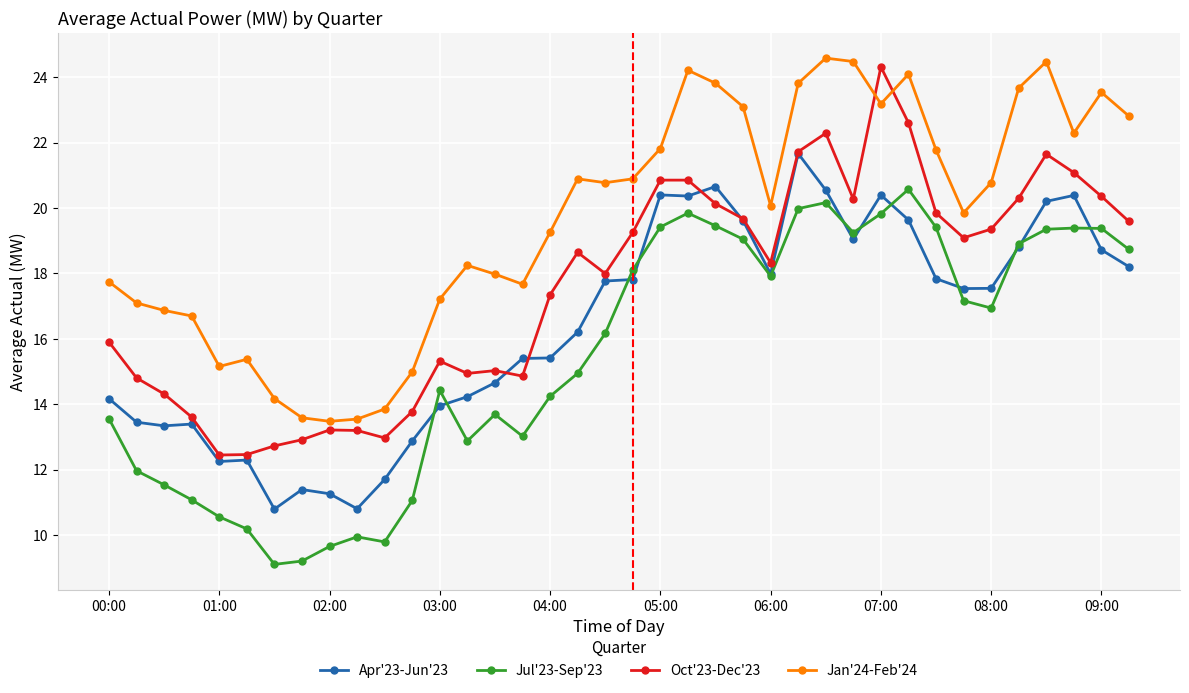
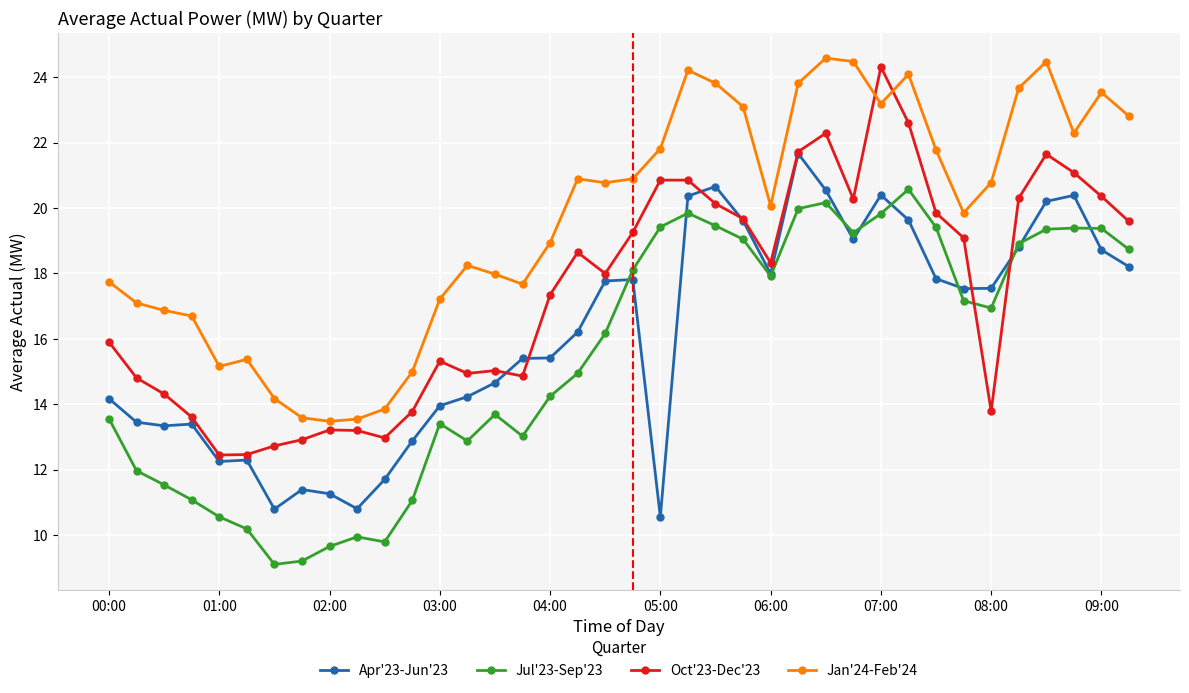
Jul'23-Sep'23, 03:00: 14.4 -> 13.4
Jan'24-Feb'24, 04:00: 19.3 -> 18.9
Apr'23-Jun'23, 05:00: 20.4 -> 10.5
Oct'23-Dec'23, 08:00: 19.4 -> 13.8
